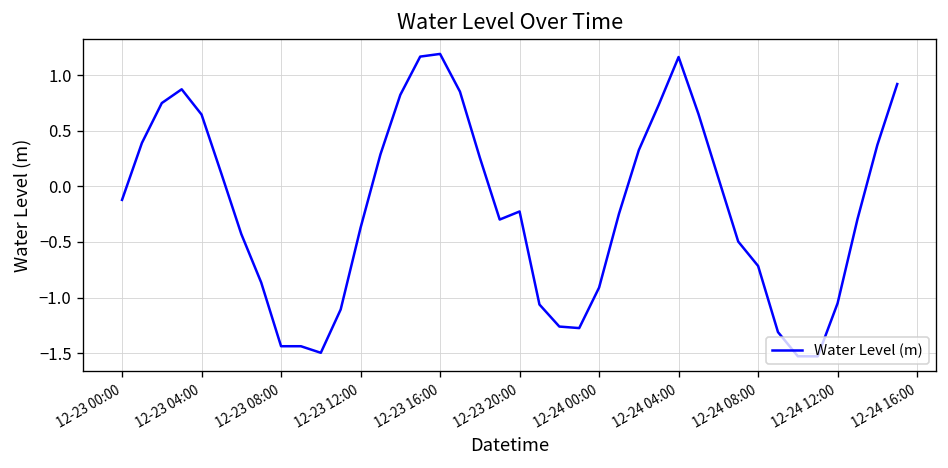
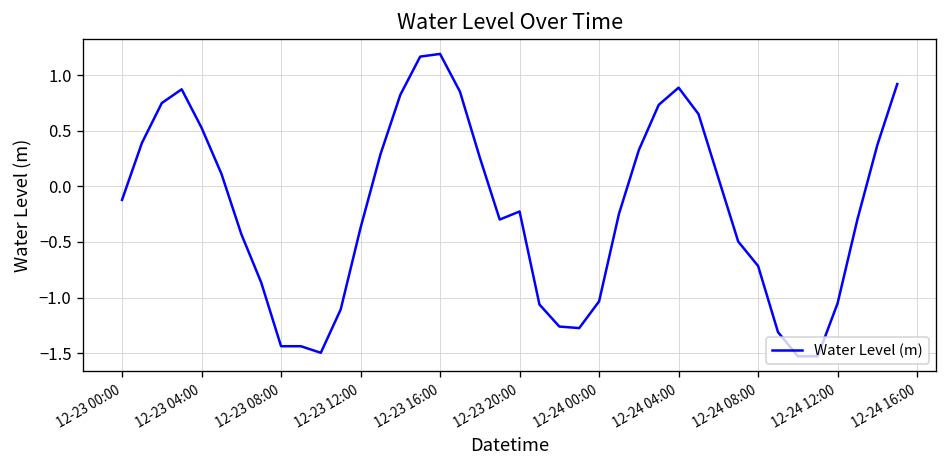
12-23 04:00: 0.6 -> 0.5
12-24 00:00: -0.9 -> -1.0
12-24 04:00: 1.2 -> 0.9
